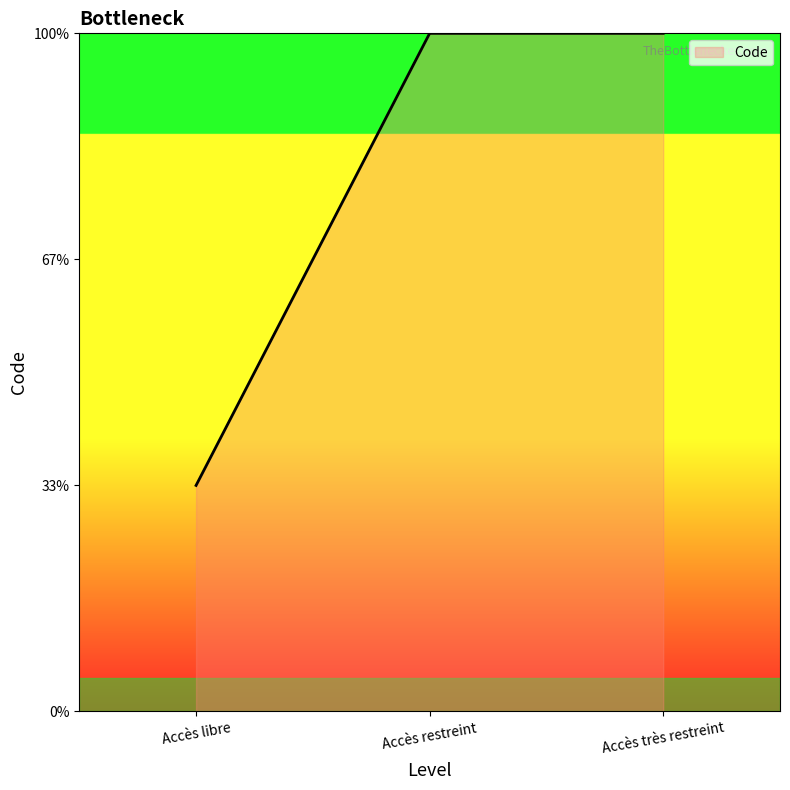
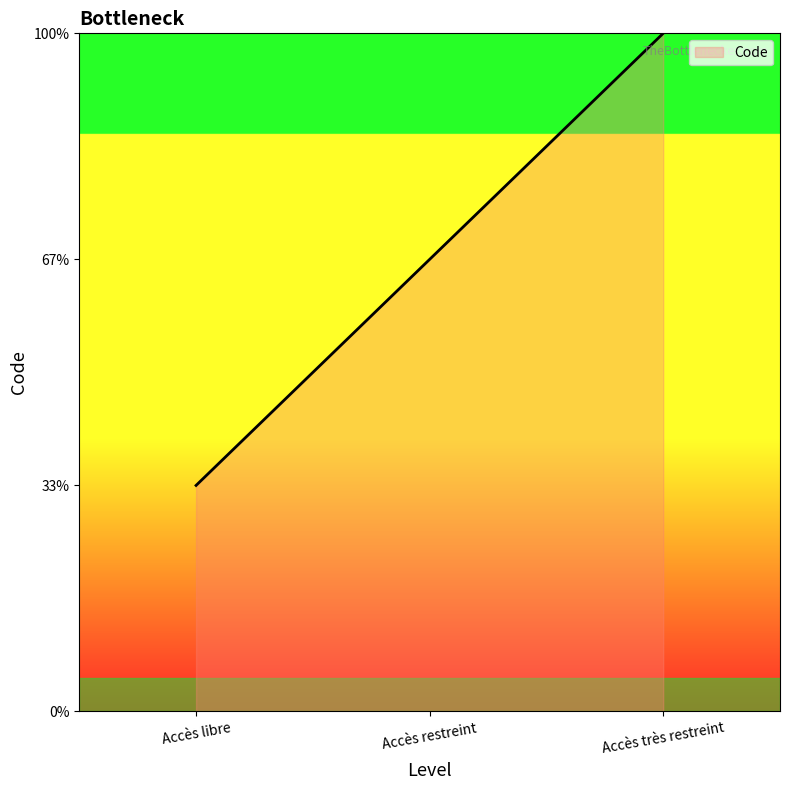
Accès restreint: 100% -> 67%
